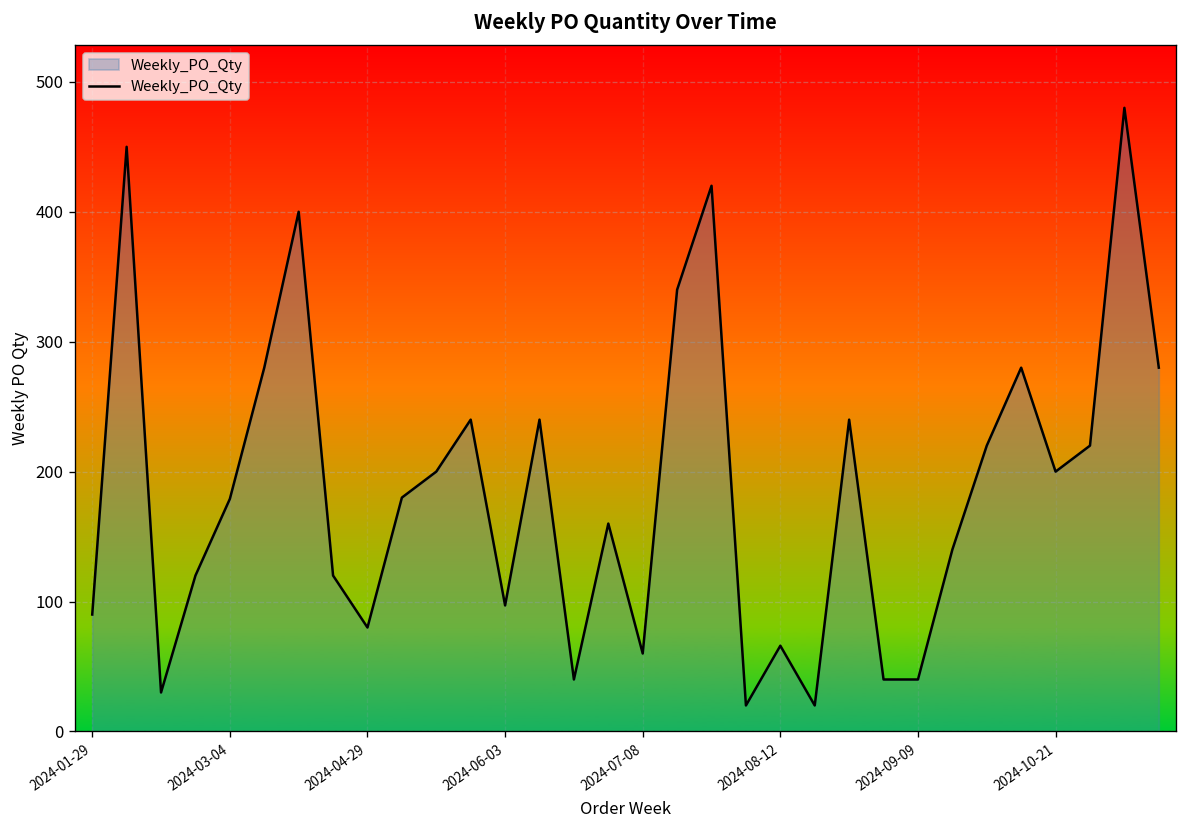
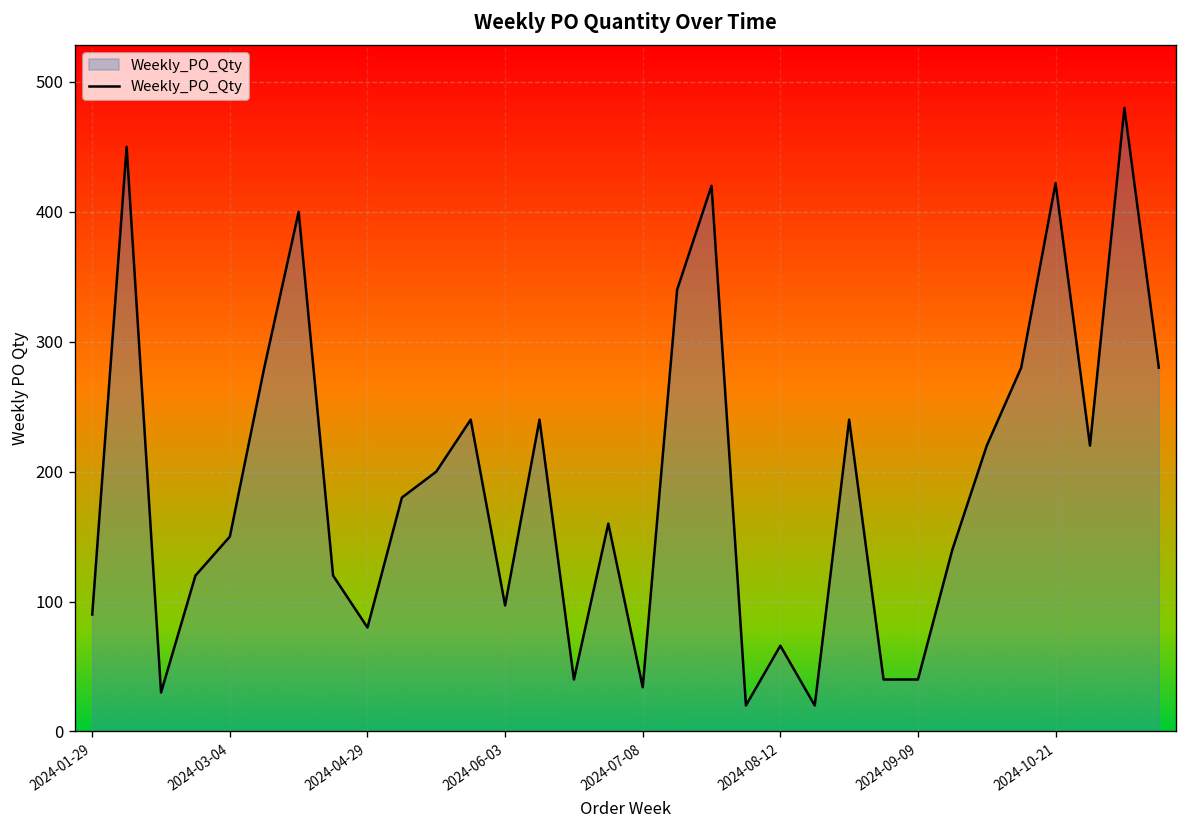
2024-03-04: 179 -> 150
2024-07-08: 60 -> 34
2024-10-21: 200 -> 422
